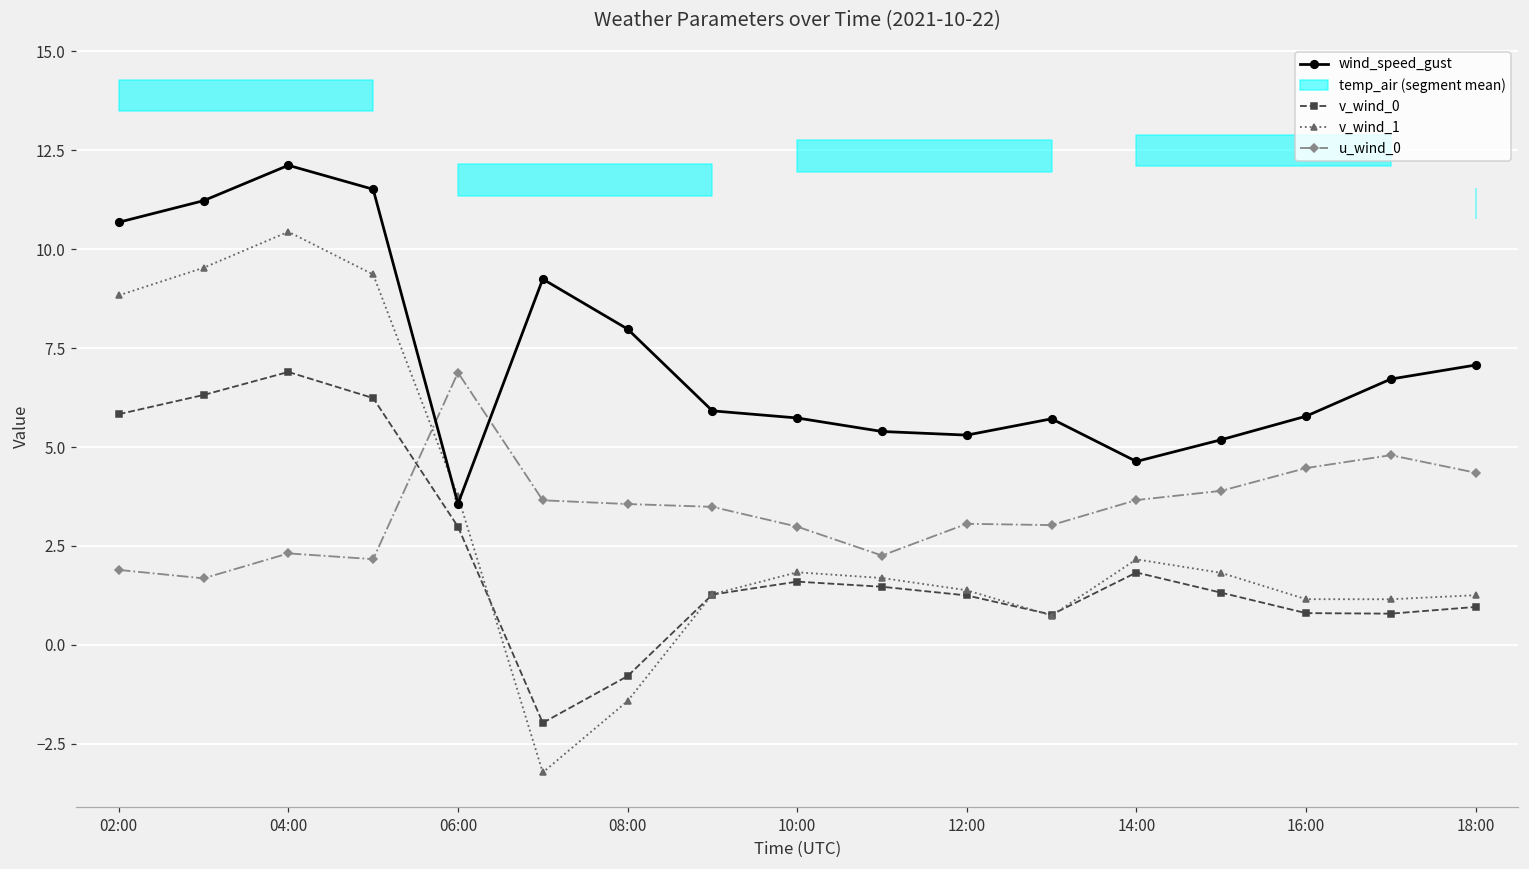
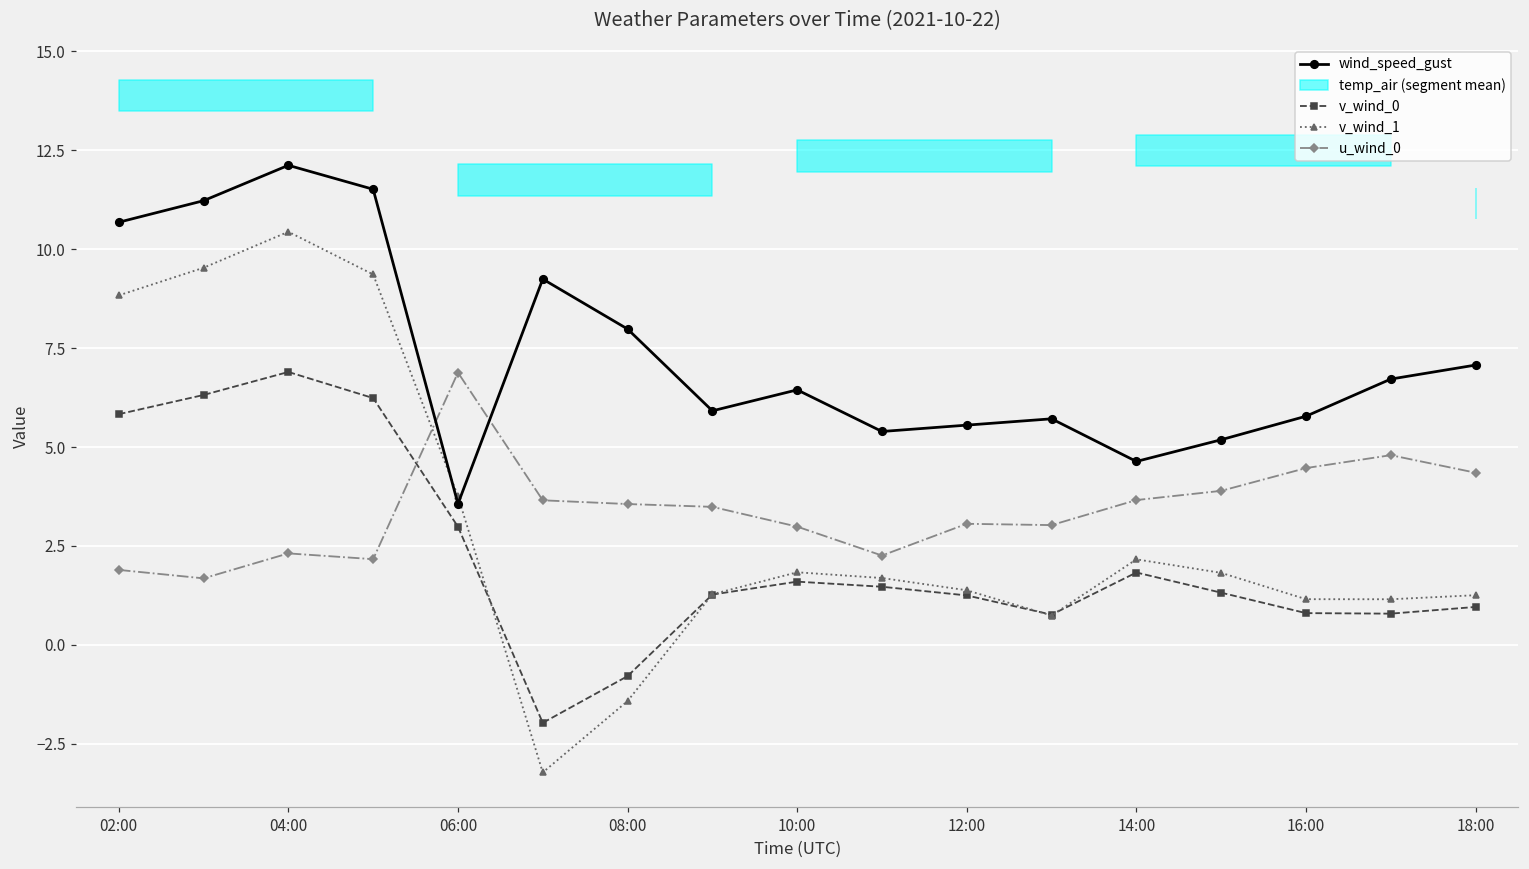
wind_speed_gust, 10:00: 5.7 -> 6.4
wind_speed_gust, 12:00: 5.3 -> 5.6
